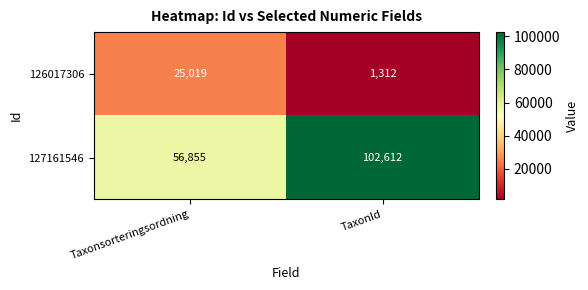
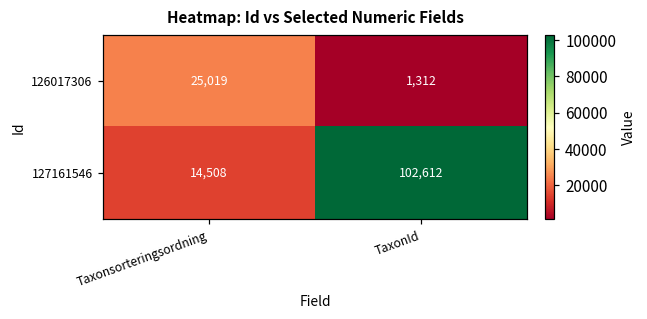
127161546, Taxonsorteringsordning: 56,855 -> 14,508
